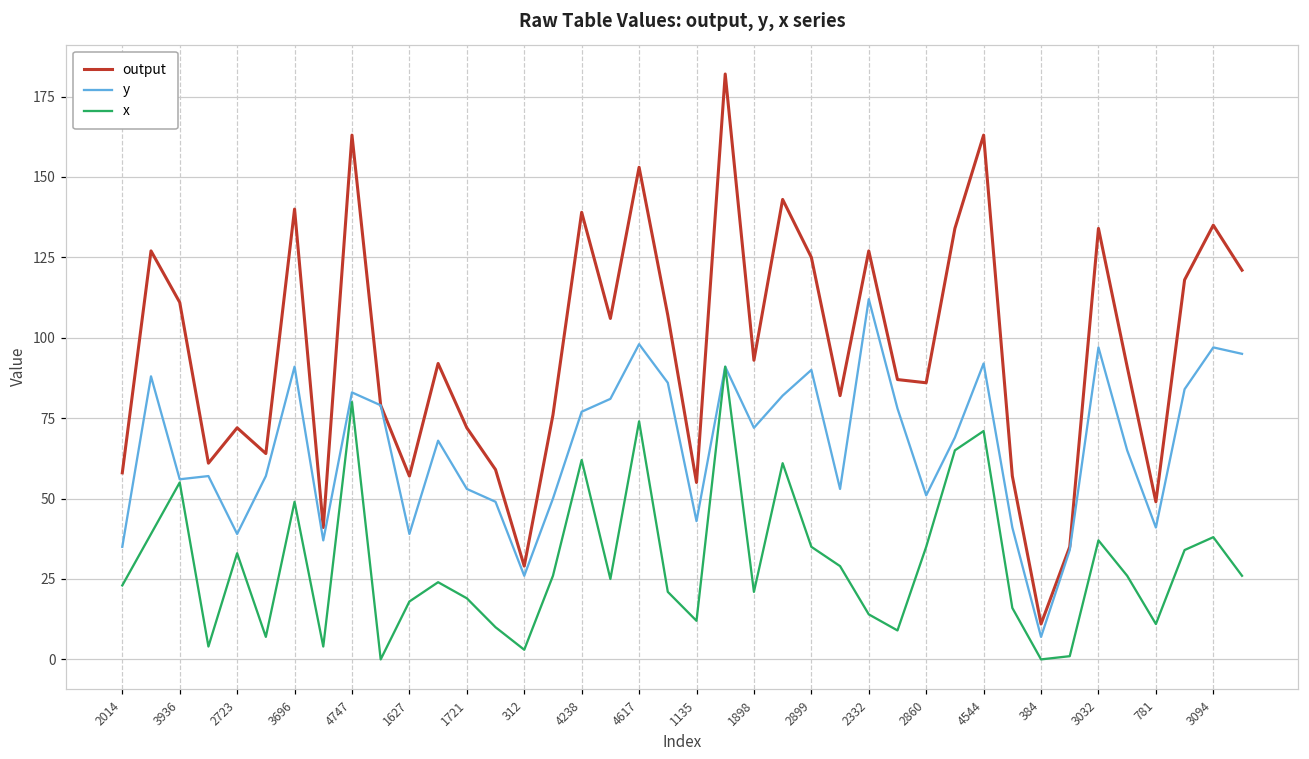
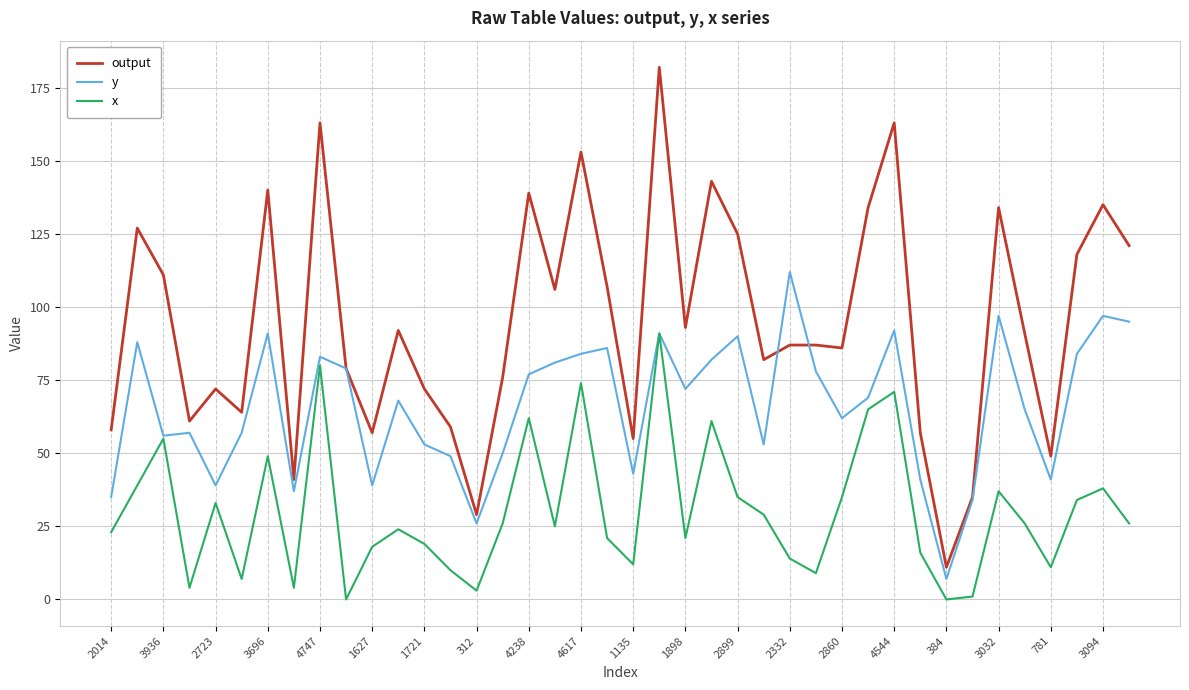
y, 4617: 98 -> 84
output, 2332: 127 -> 87
y, 2860: 51 -> 62
